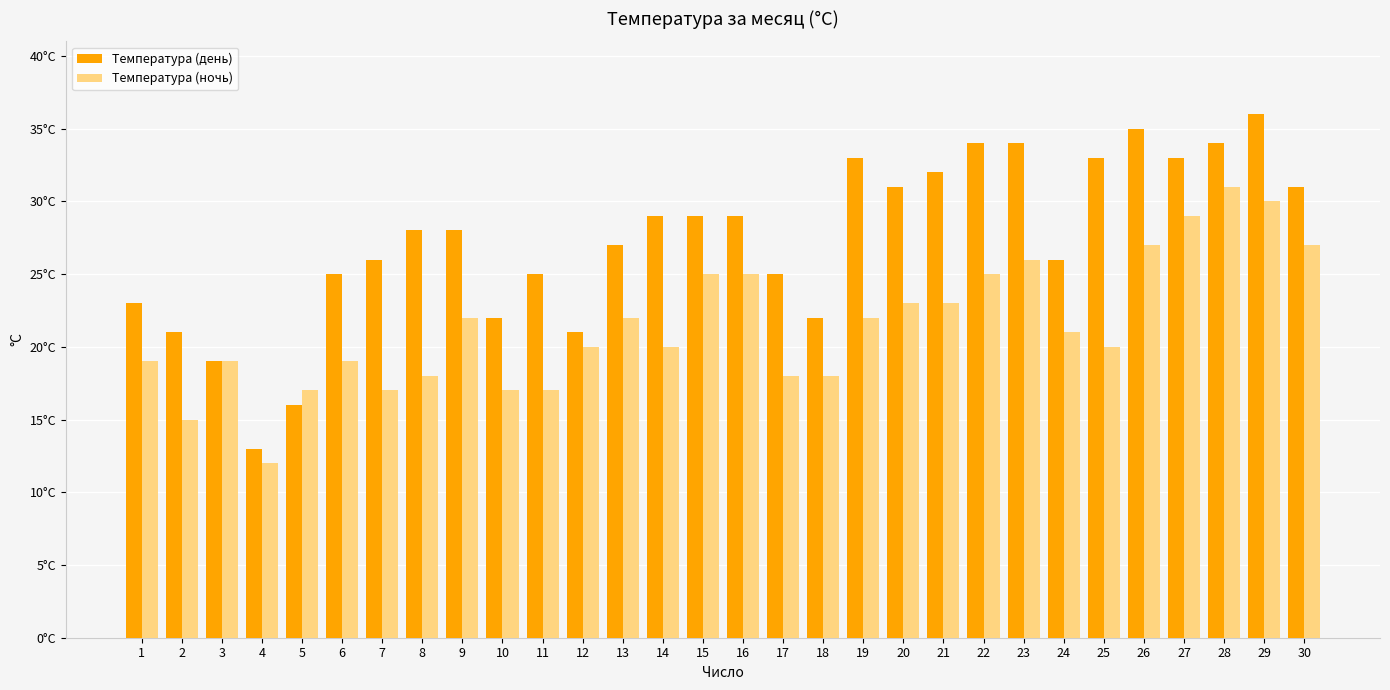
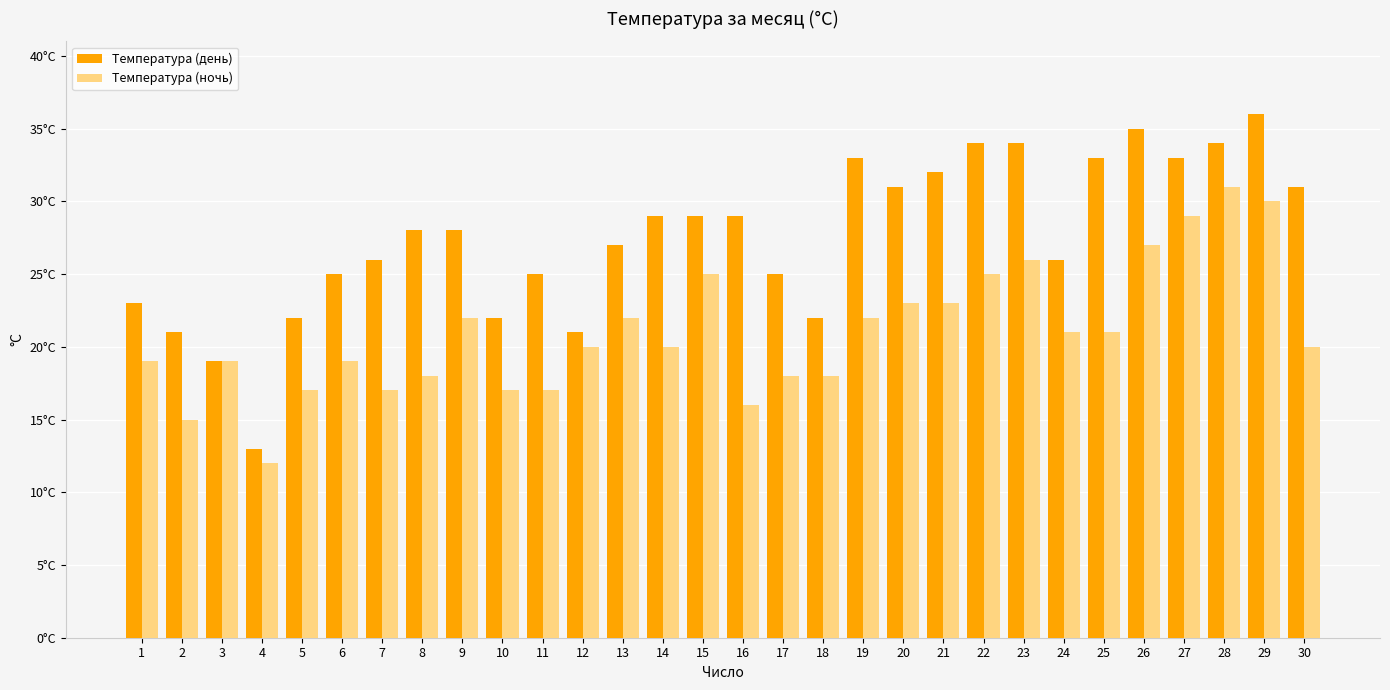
Температура (день), 5: 16°C -> 22°C
Температура (ночь), 16: 25°C -> 16°C
Температура (ночь), 25: 20°C -> 21°C
Температура (ночь), 30: 27°C -> 20°C
